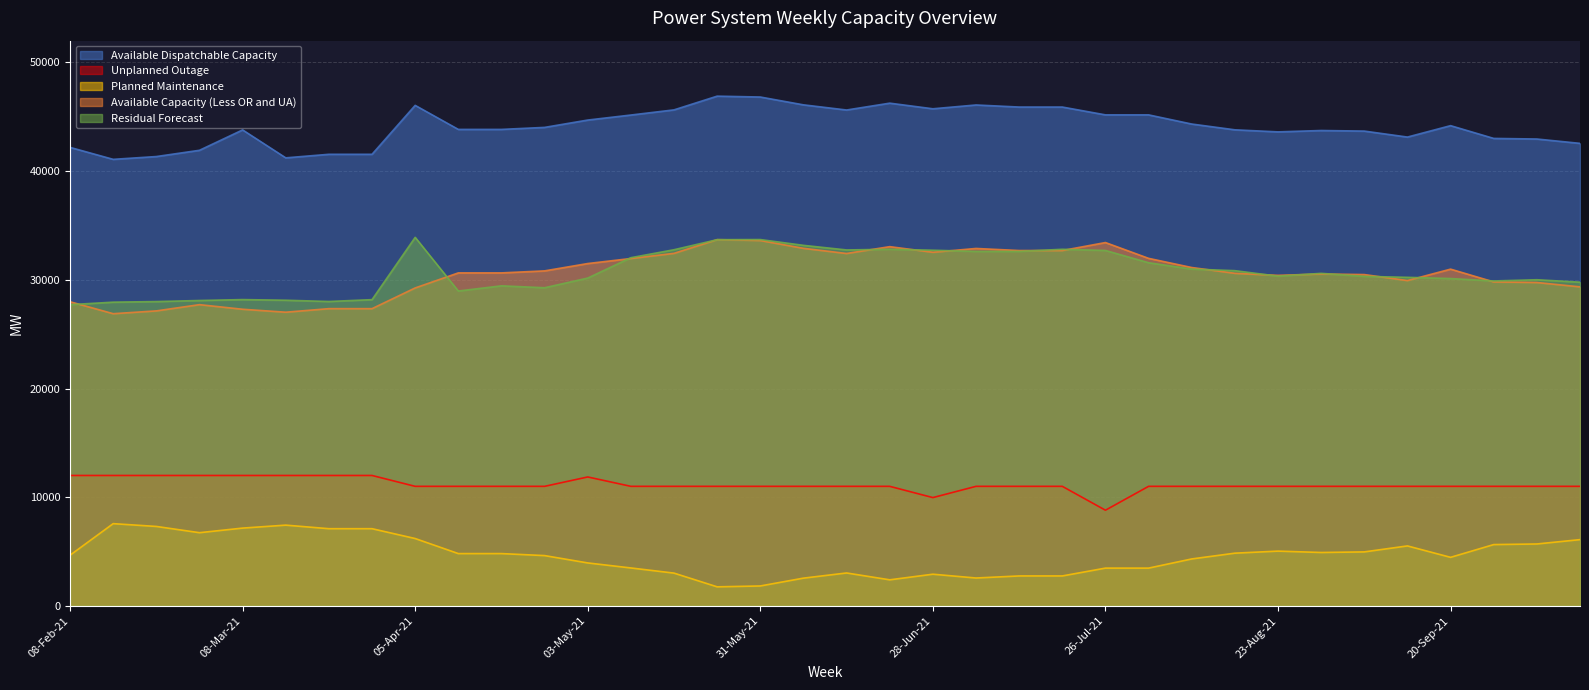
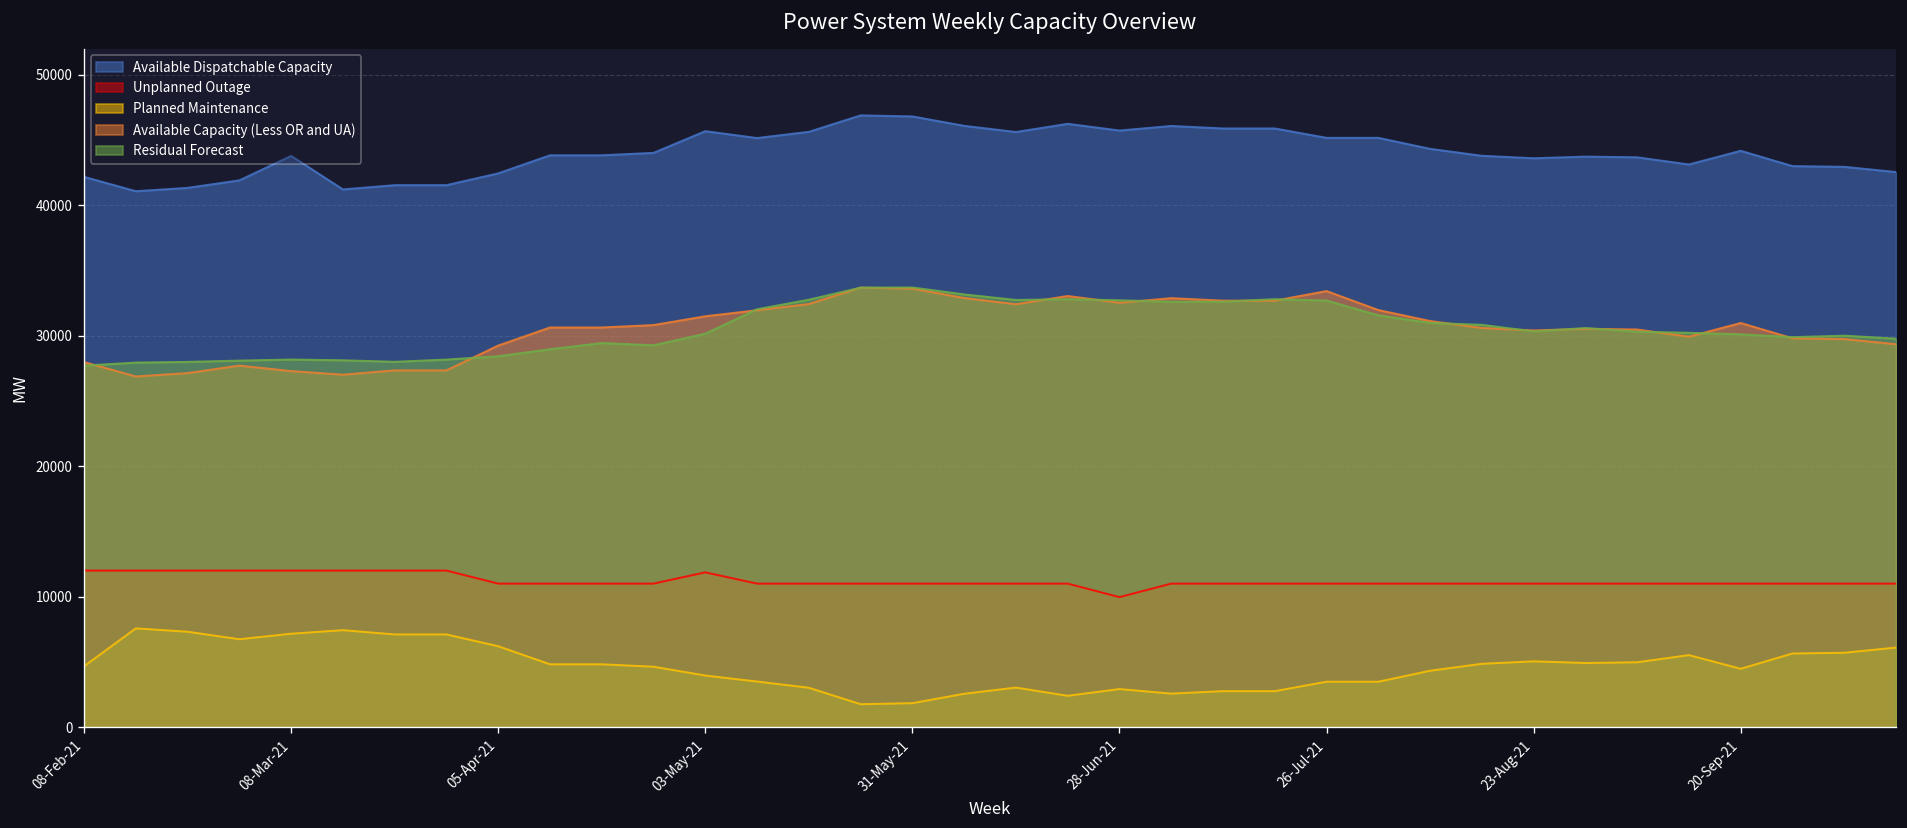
Available Dispatchable Capacity, 05-Apr-21: 46000 -> 42500
Residual Forecast, 05-Apr-21: 33900 -> 28400
Available Dispatchable Capacity, 03-May-21: 44700 -> 45700
Unplanned Outage, 26-Jul-21: 8800 -> 11000
